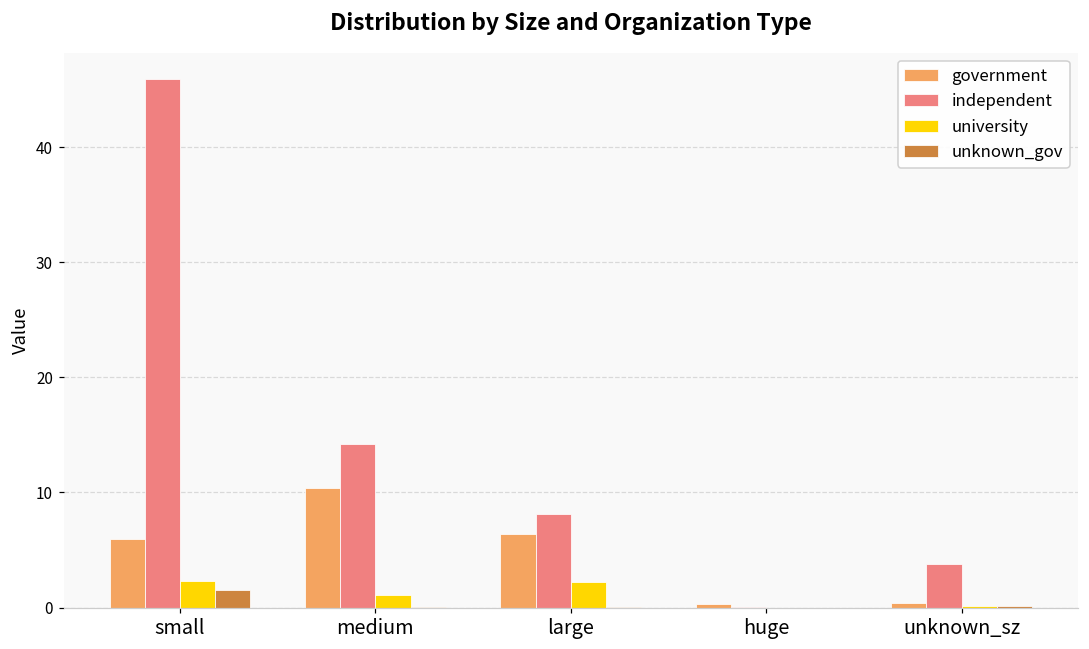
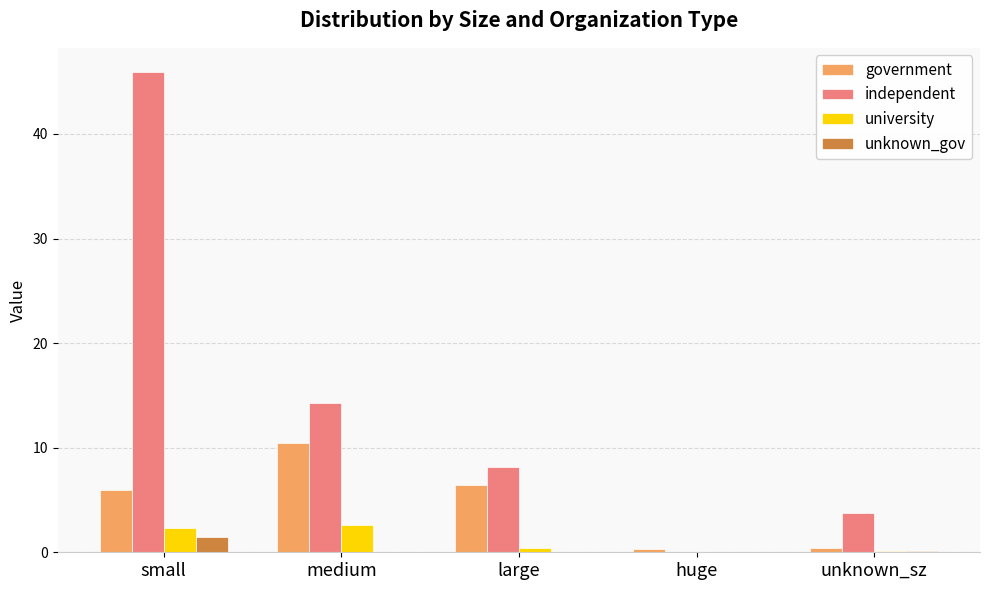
university, medium: 1.1 -> 2.6
university, large: 2.2 -> 0.4
